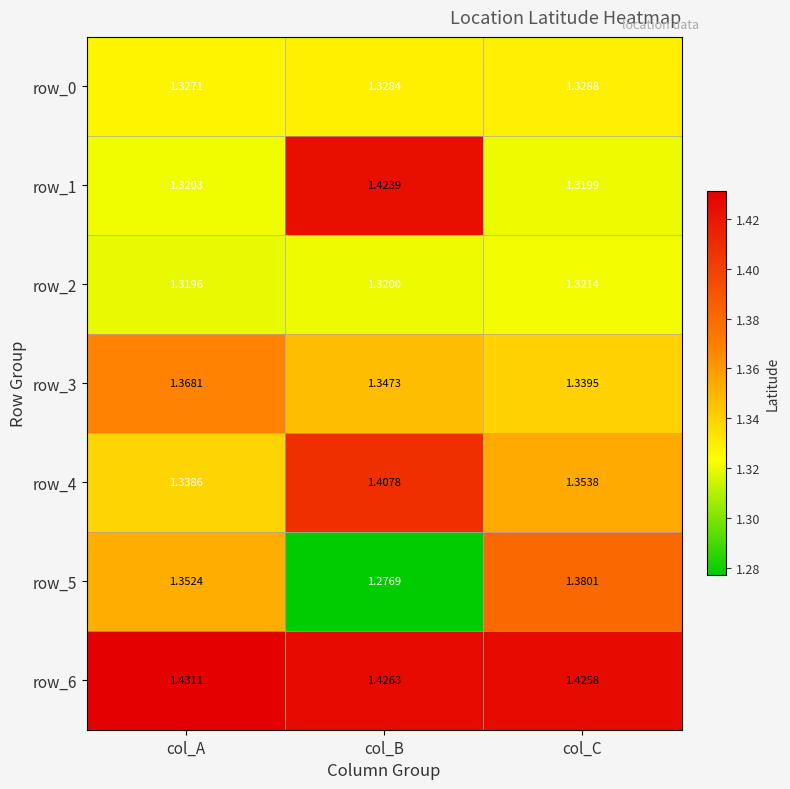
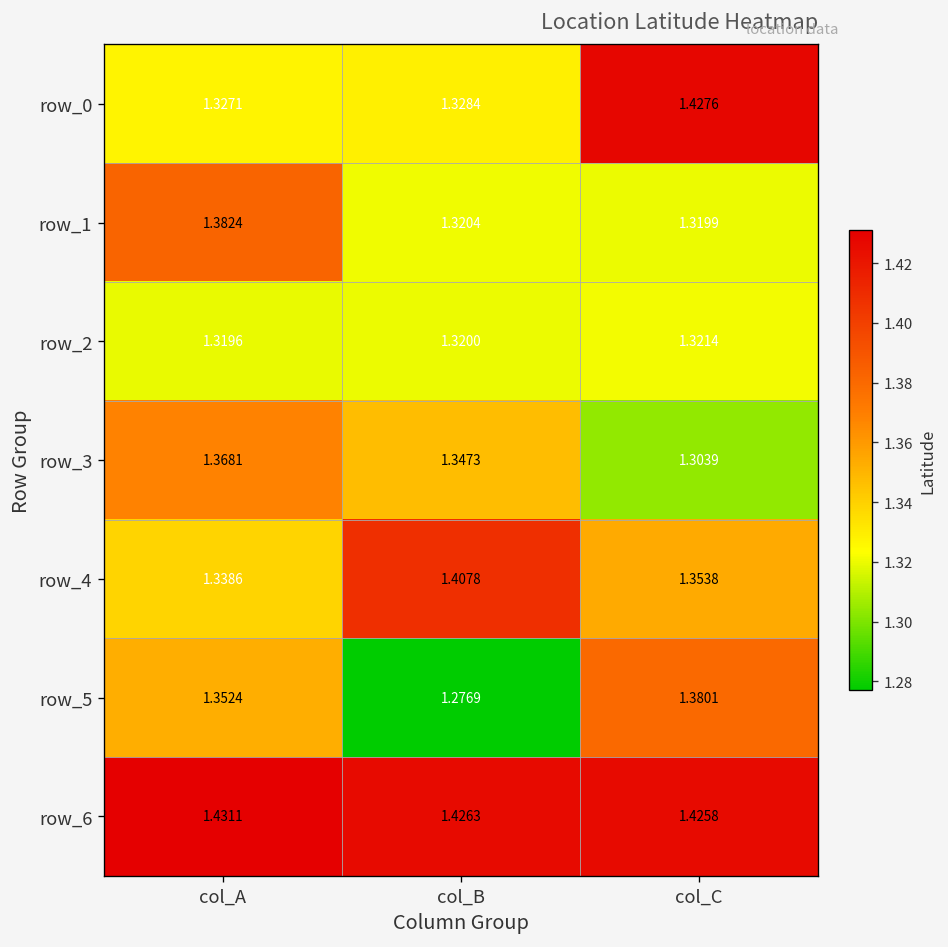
row_0, col_C: 1.3288 -> 1.4276
row_1, col_A: 1.3203 -> 1.3824
row_1, col_B: 1.4239 -> 1.3204
row_3, col_C: 1.3395 -> 1.3039
